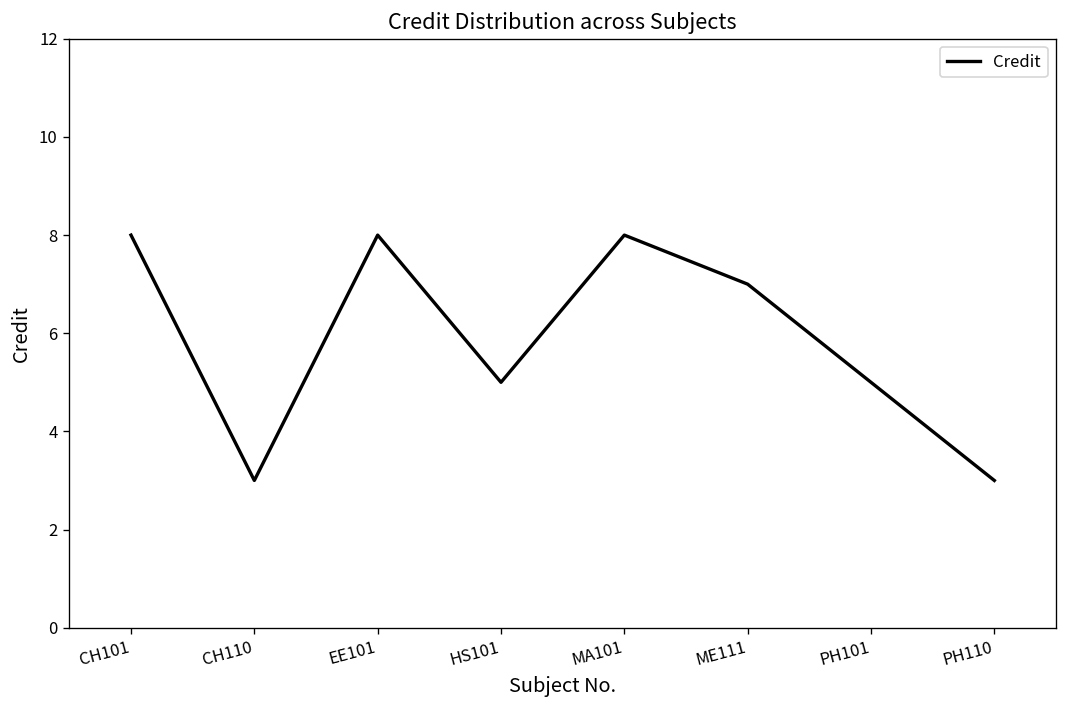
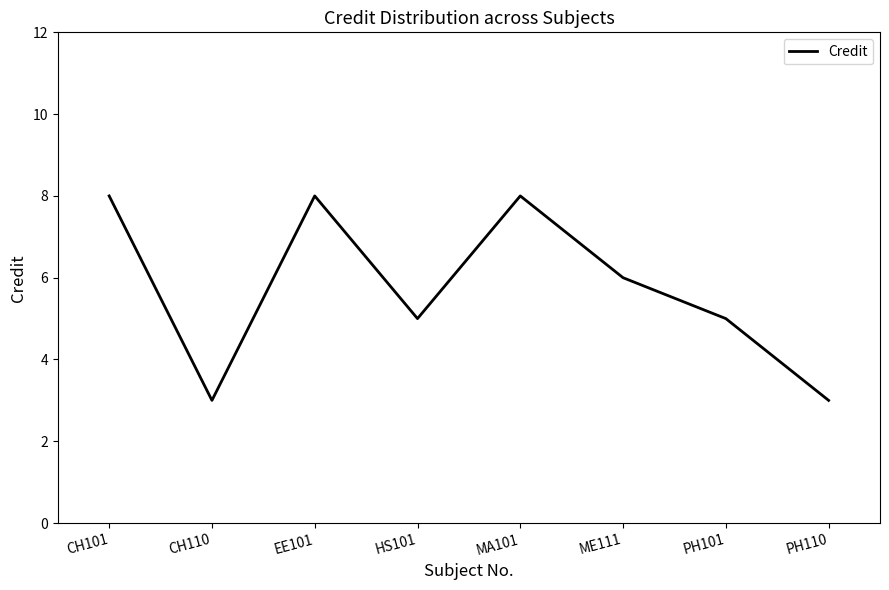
ME111: 7 -> 6
